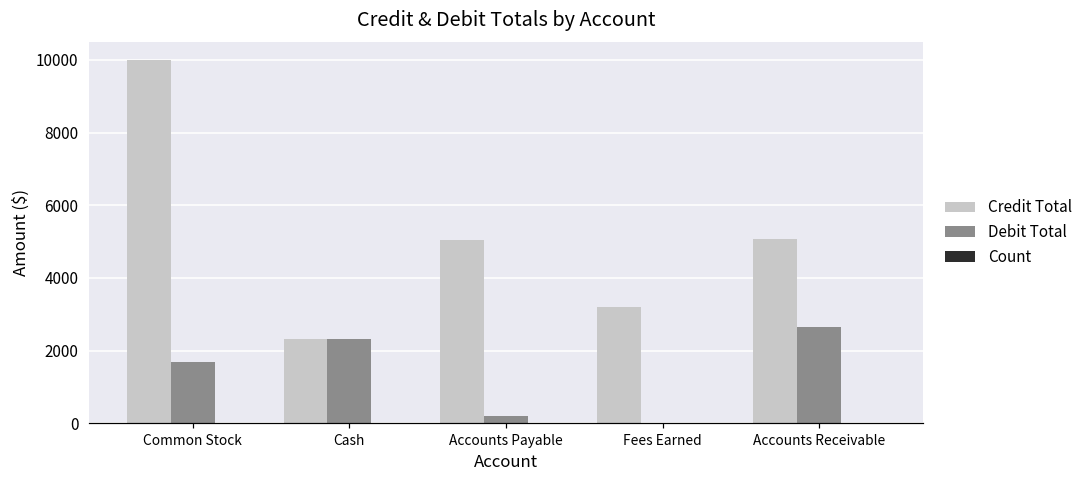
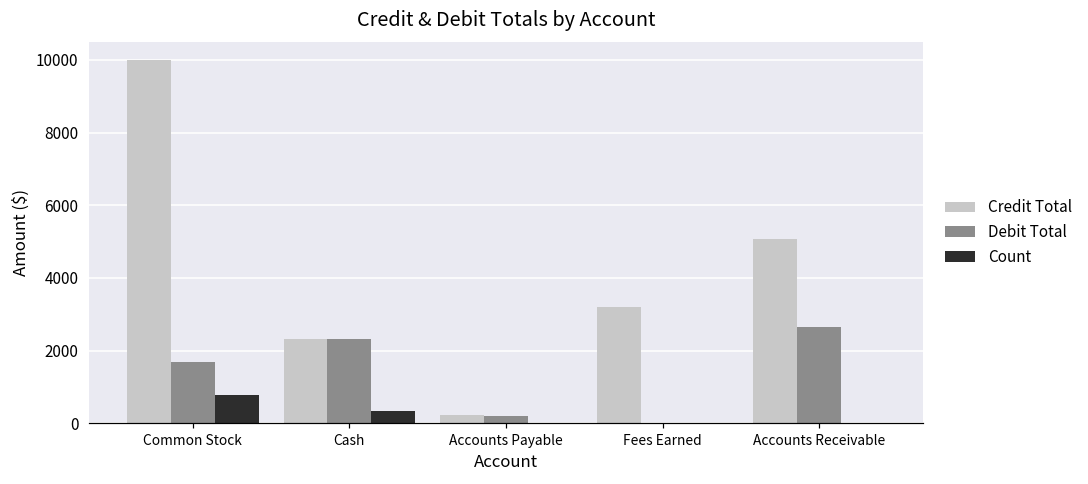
Count, Common Stock: 0 -> 800
Count, Cash: 0 -> 300
Credit Total, Accounts Payable: 5000 -> 200
